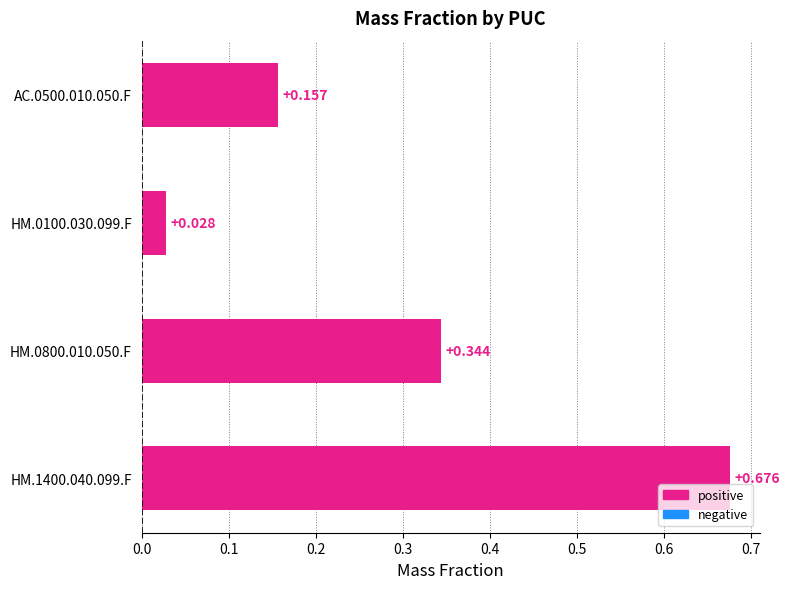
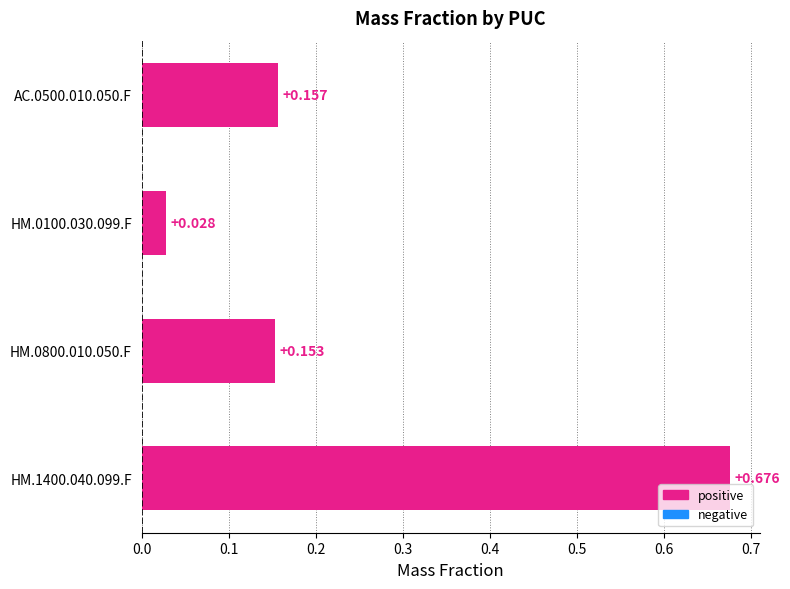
HM.0800.010.050.F: +0.344 -> +0.153
